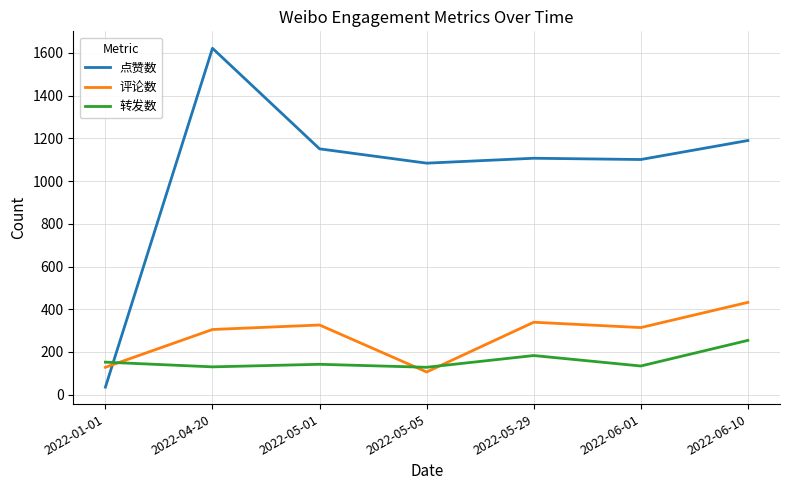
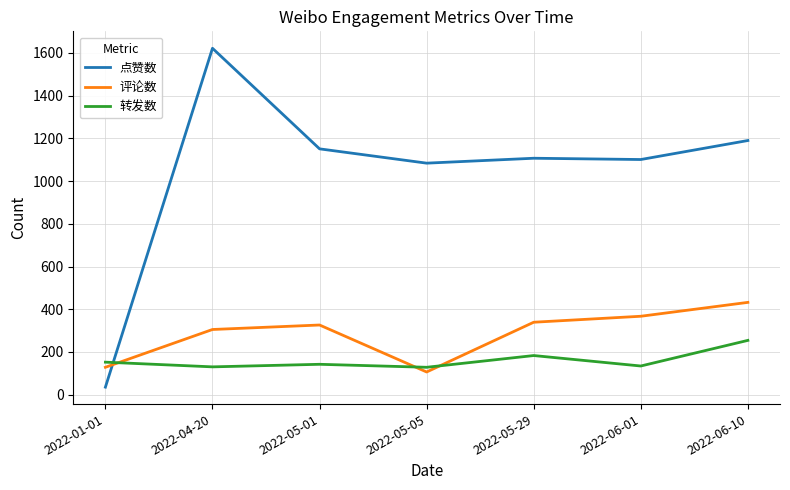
评论数, 2022-06-01: 310 -> 370
